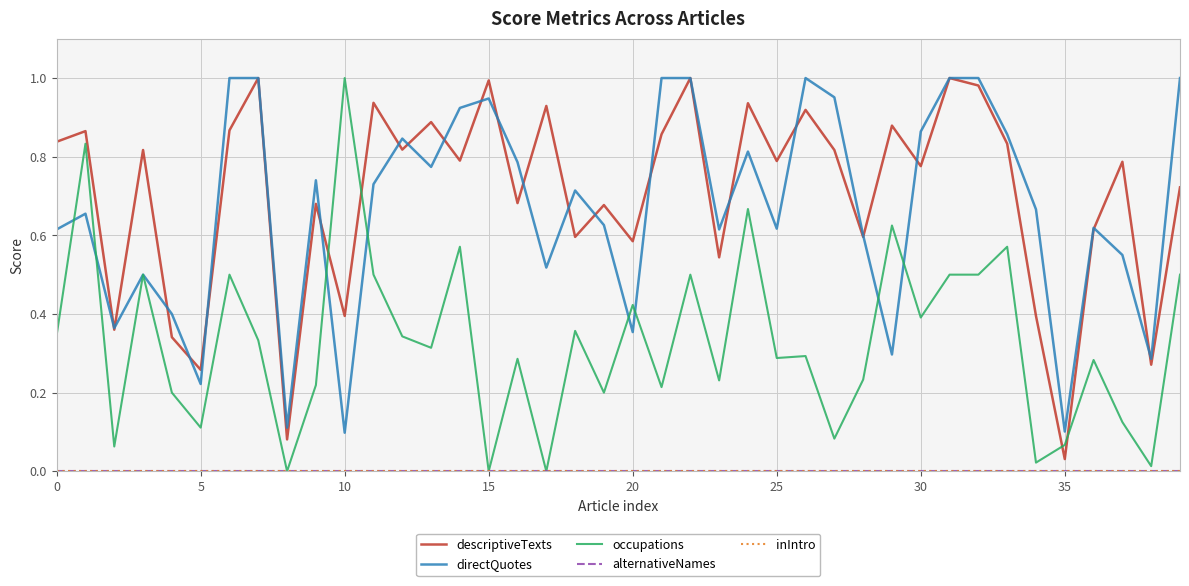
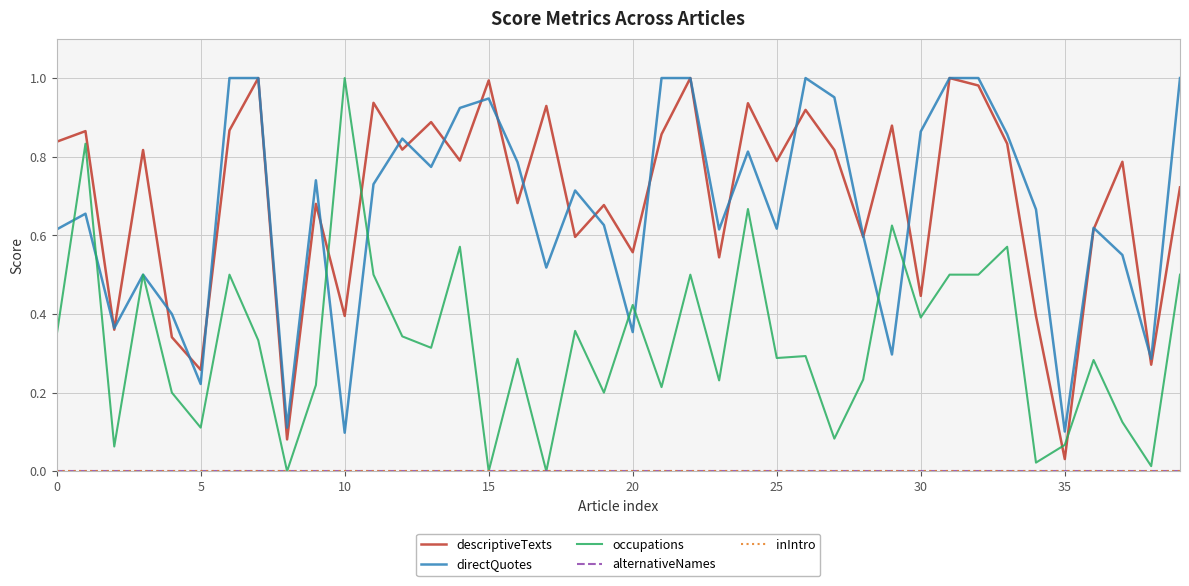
descriptiveTexts, 20: 0.59 -> 0.56
descriptiveTexts, 30: 0.78 -> 0.45
